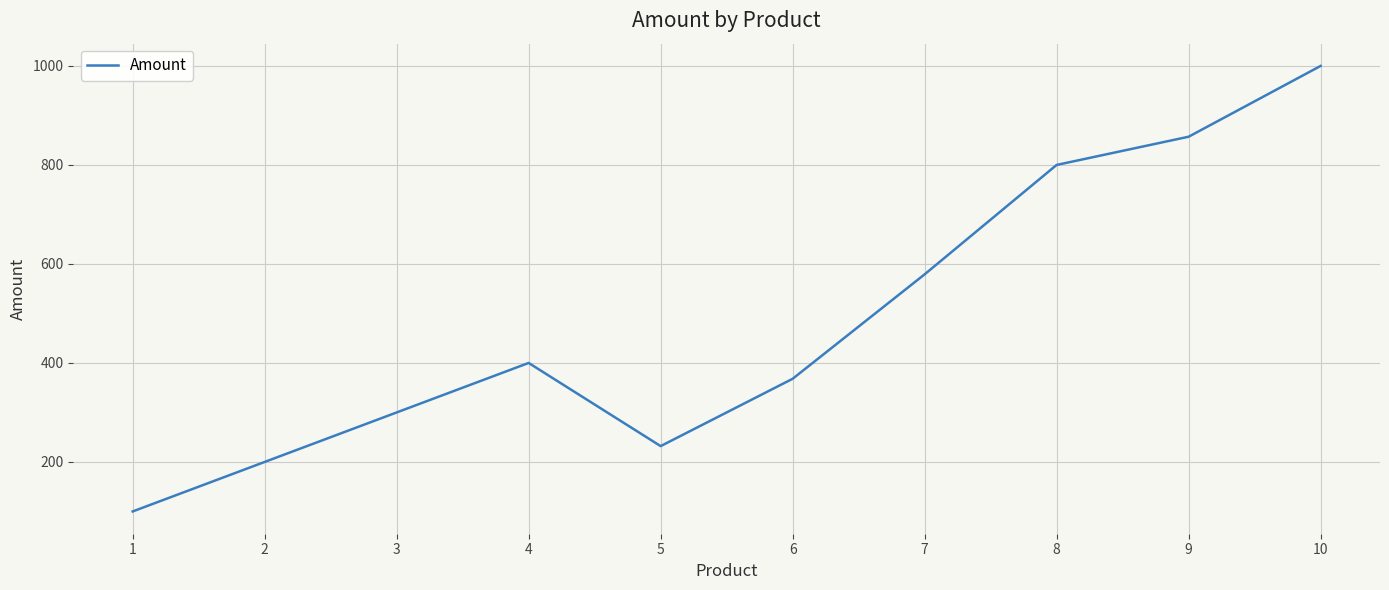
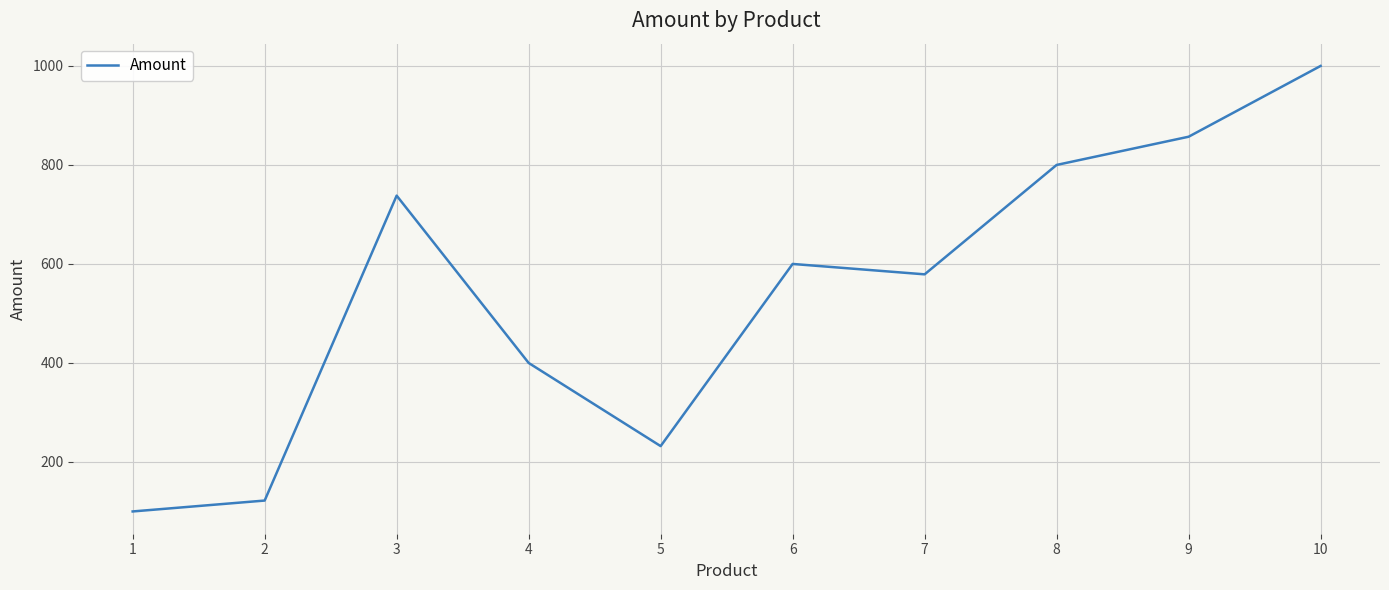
2: 200 -> 120
3: 300 -> 740
6: 370 -> 600
